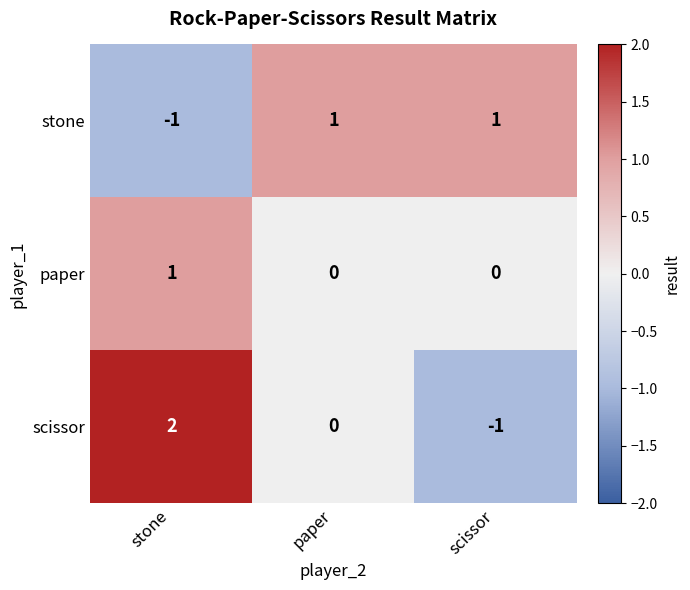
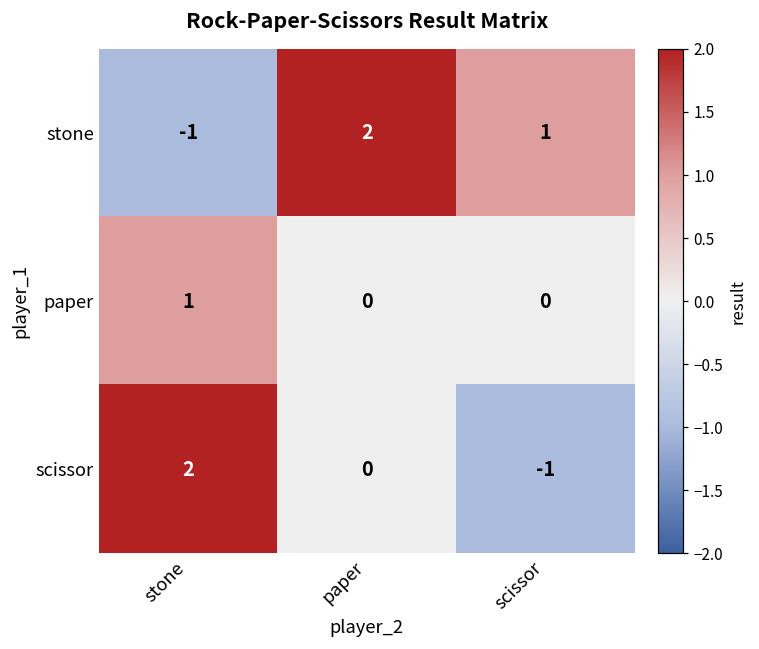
stone, paper: 1 -> 2
